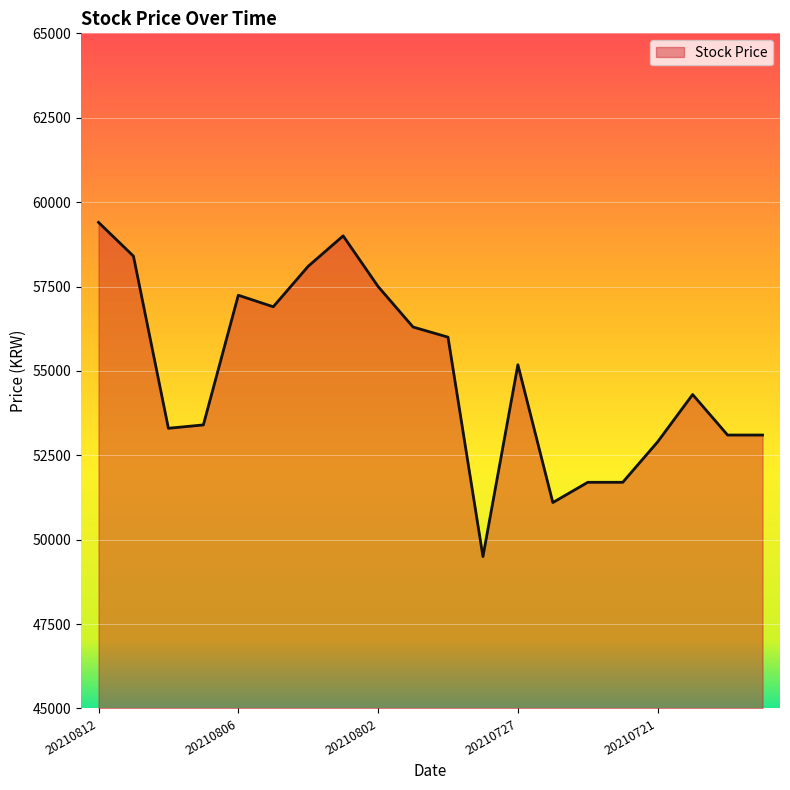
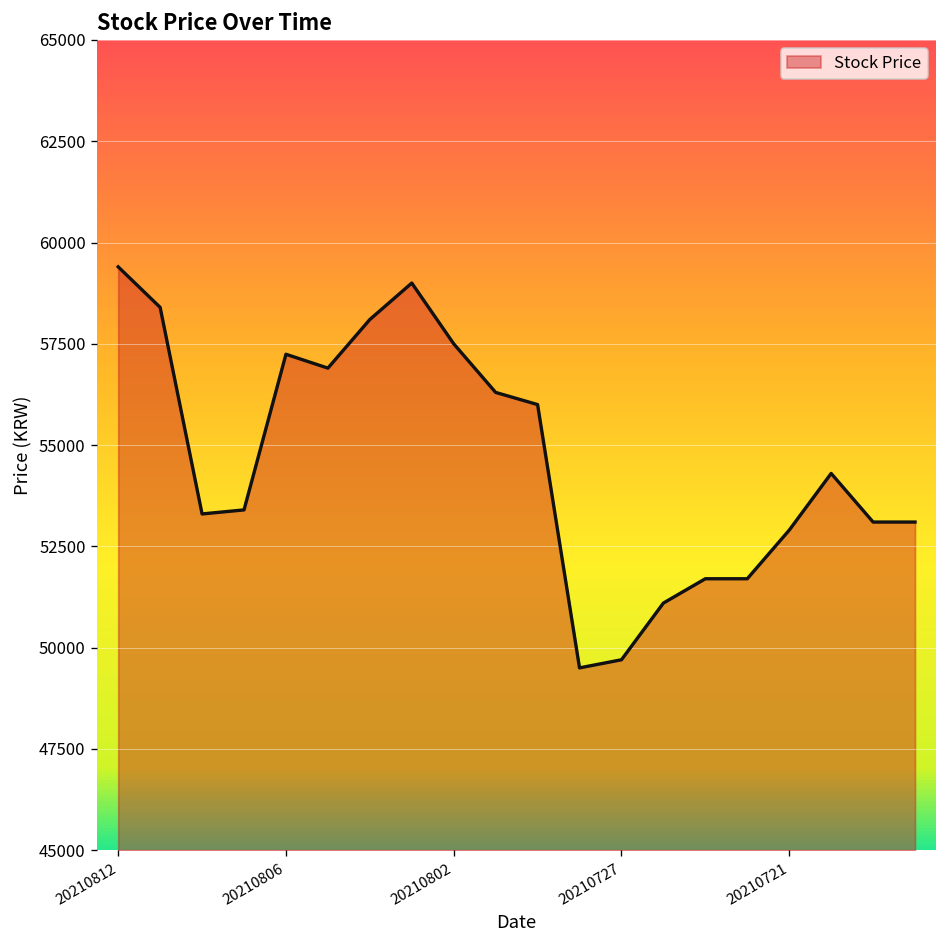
20210727: 55200 -> 49700
